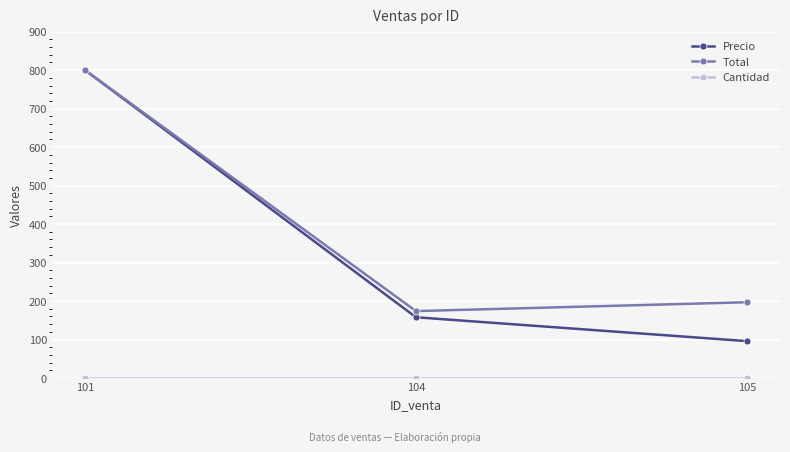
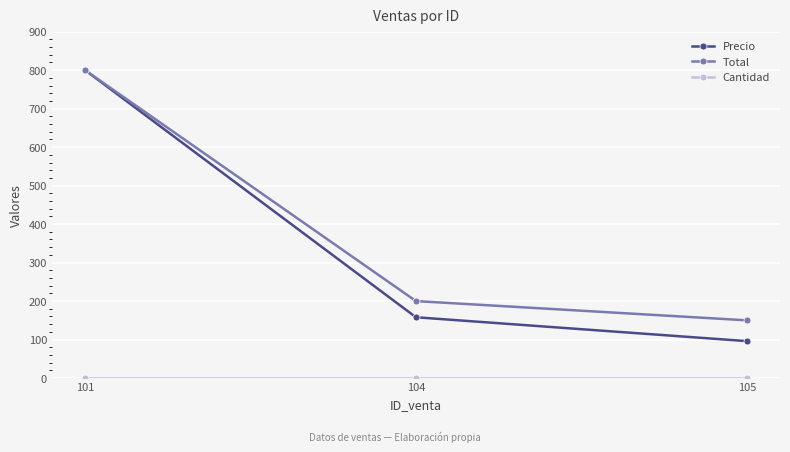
Total, 104: 170 -> 200
Total, 105: 200 -> 150
